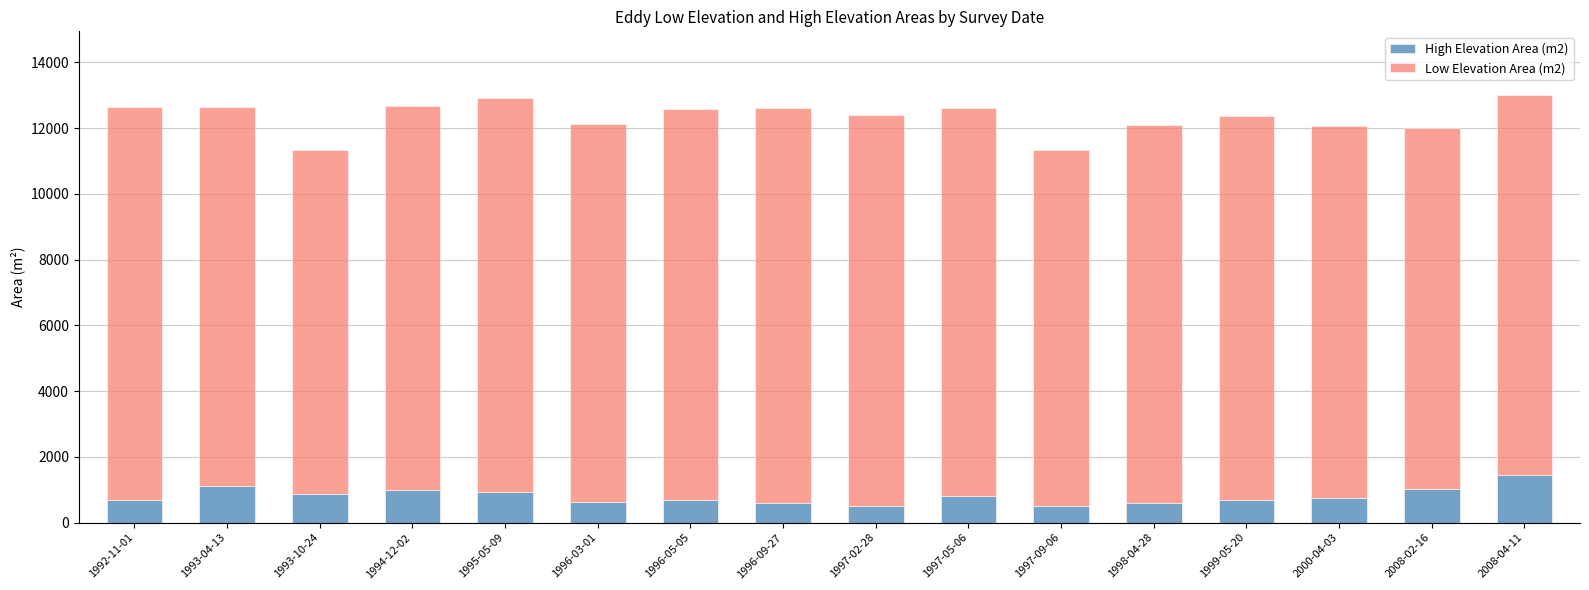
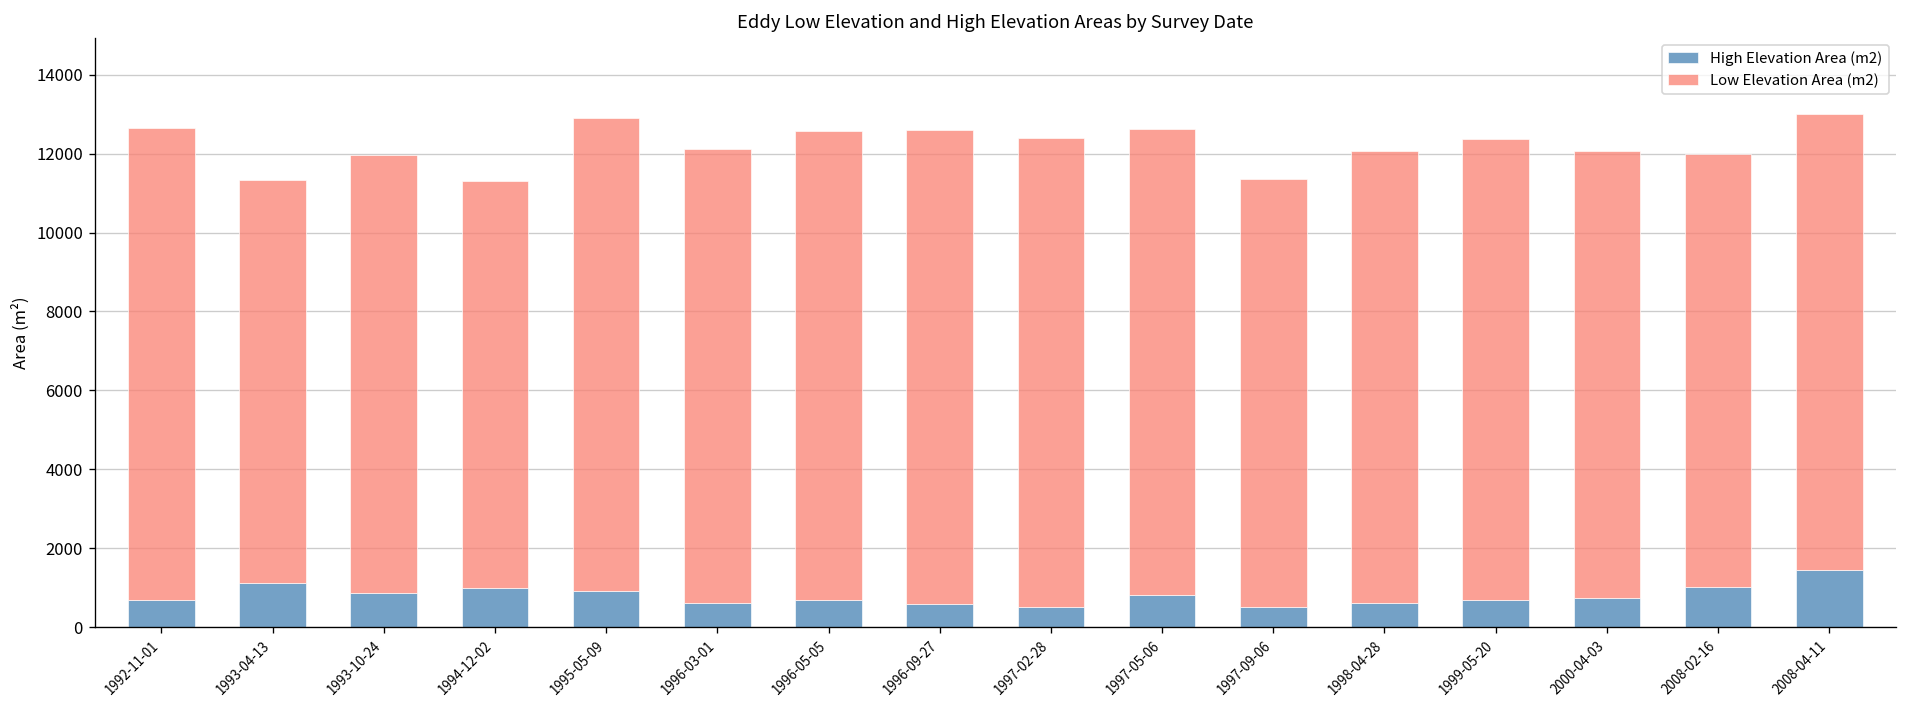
Low Elevation Area (m2), 1993-04-13: 11500 -> 10200
Low Elevation Area (m2), 1993-10-24: 10400 -> 11100
Low Elevation Area (m2), 1994-12-02: 11700 -> 10300
